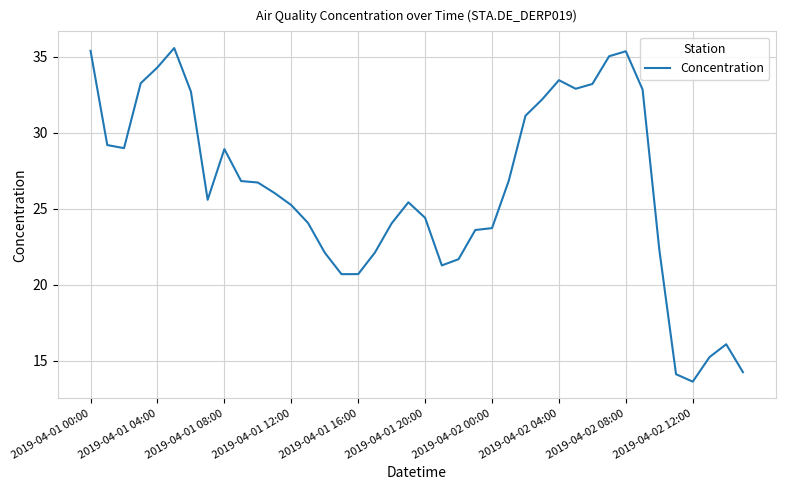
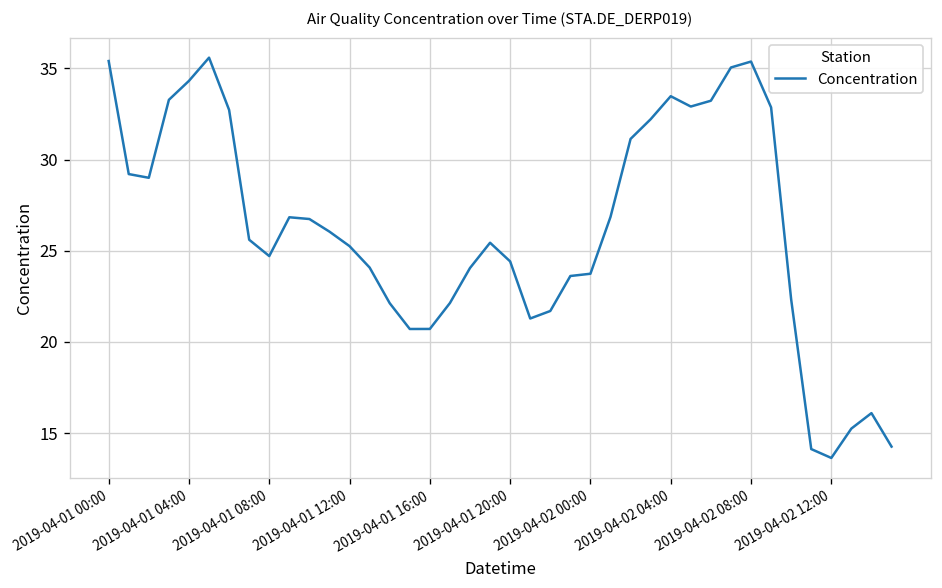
2019-04-01 08:00: 28.9 -> 24.7
